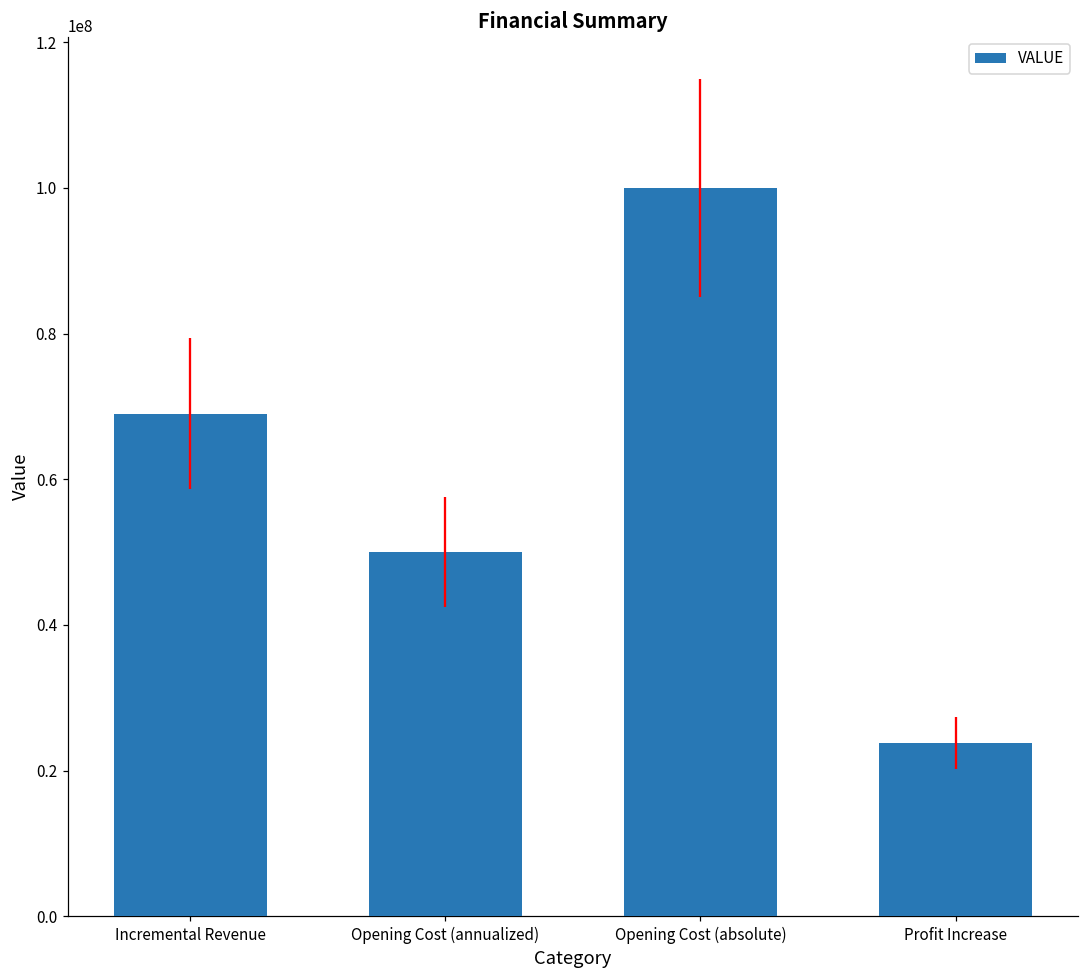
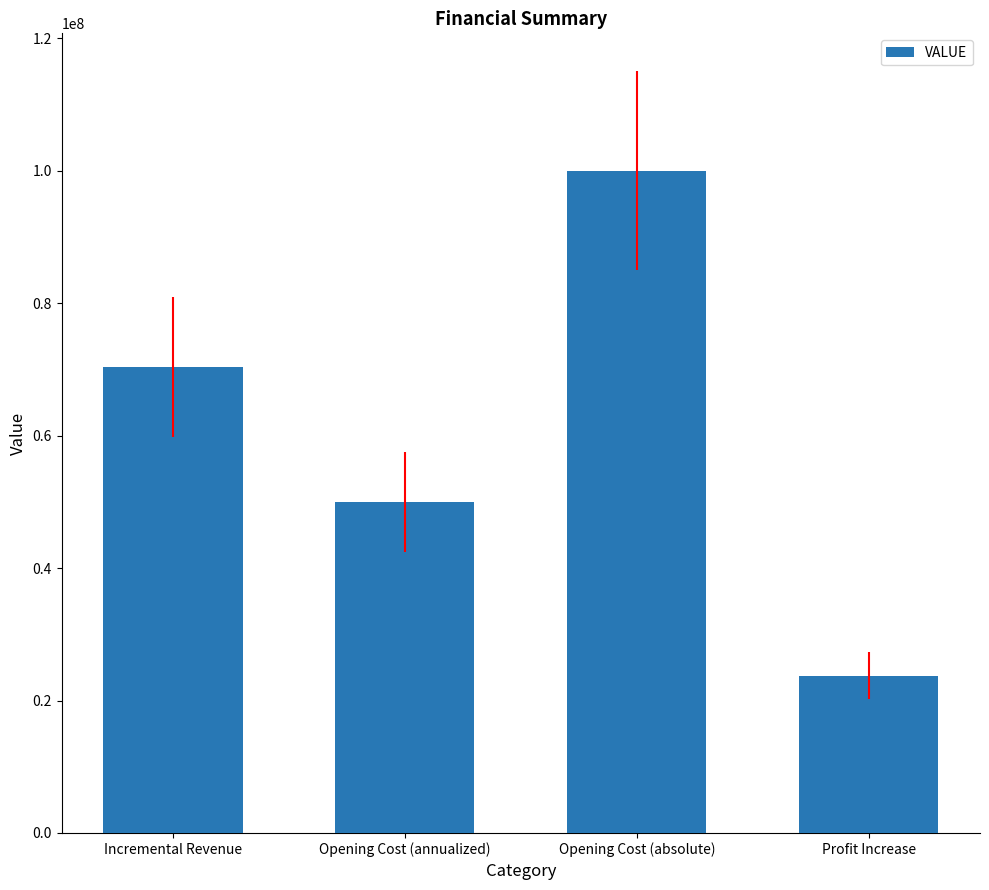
Incremental Revenue: 69000000 -> 70000000
